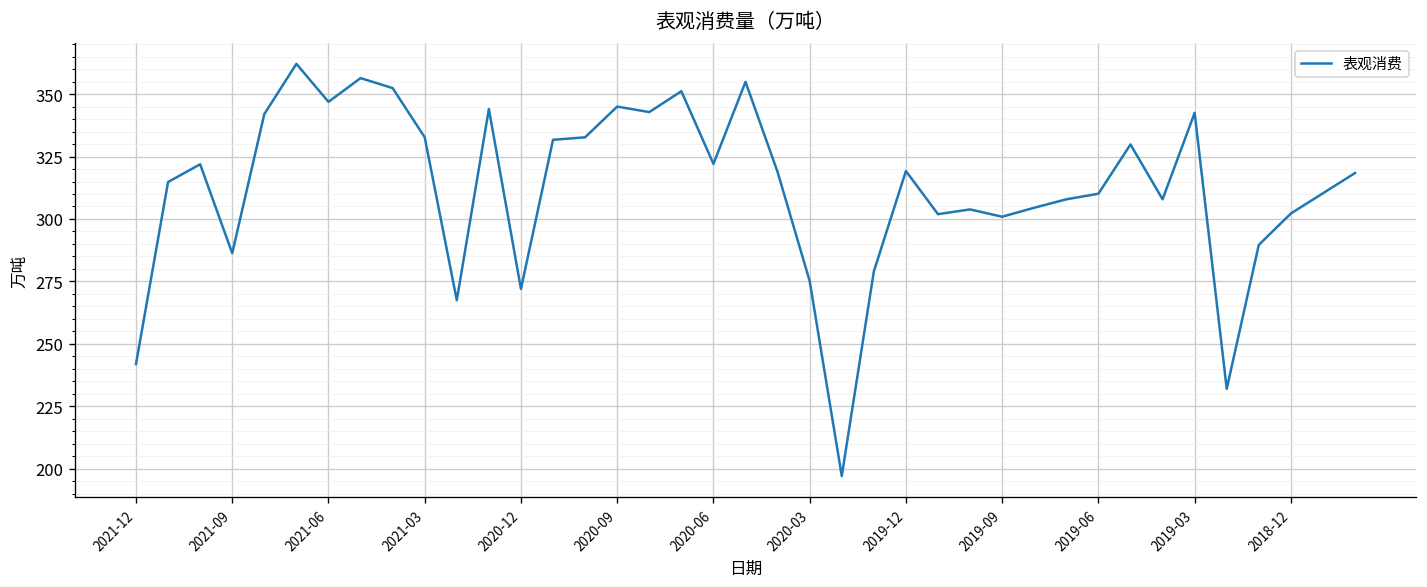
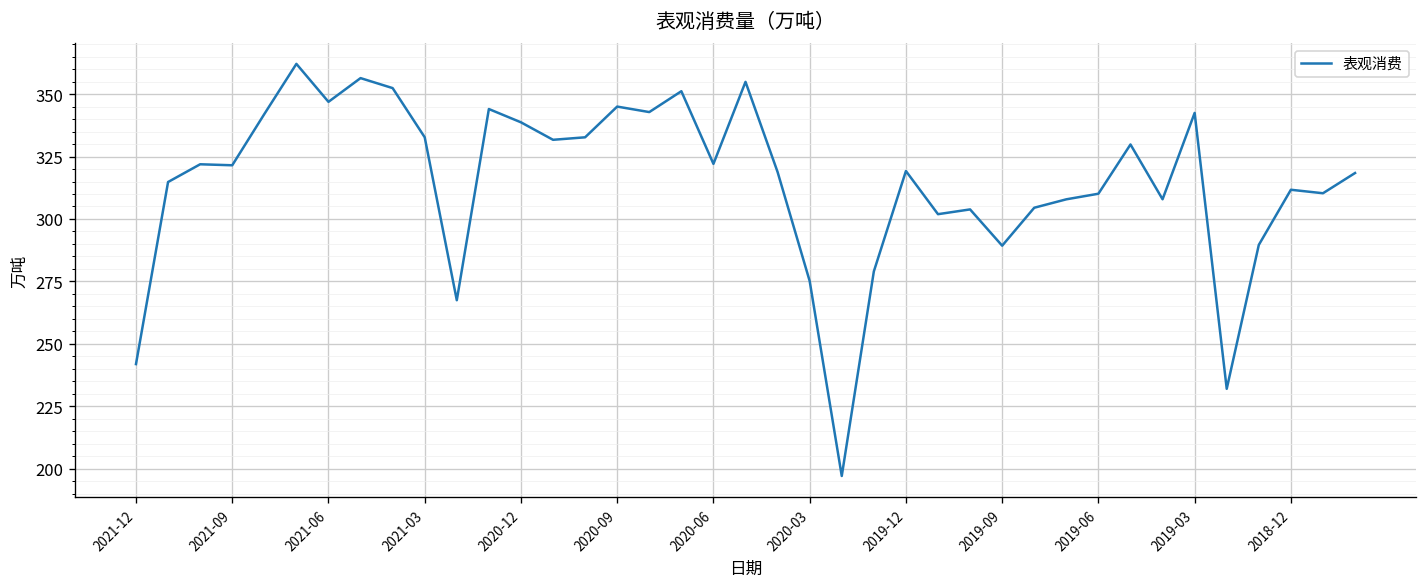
2021-09: 286 -> 322
2020-12: 272 -> 339
2019-09: 301 -> 289
2018-12: 302 -> 312
